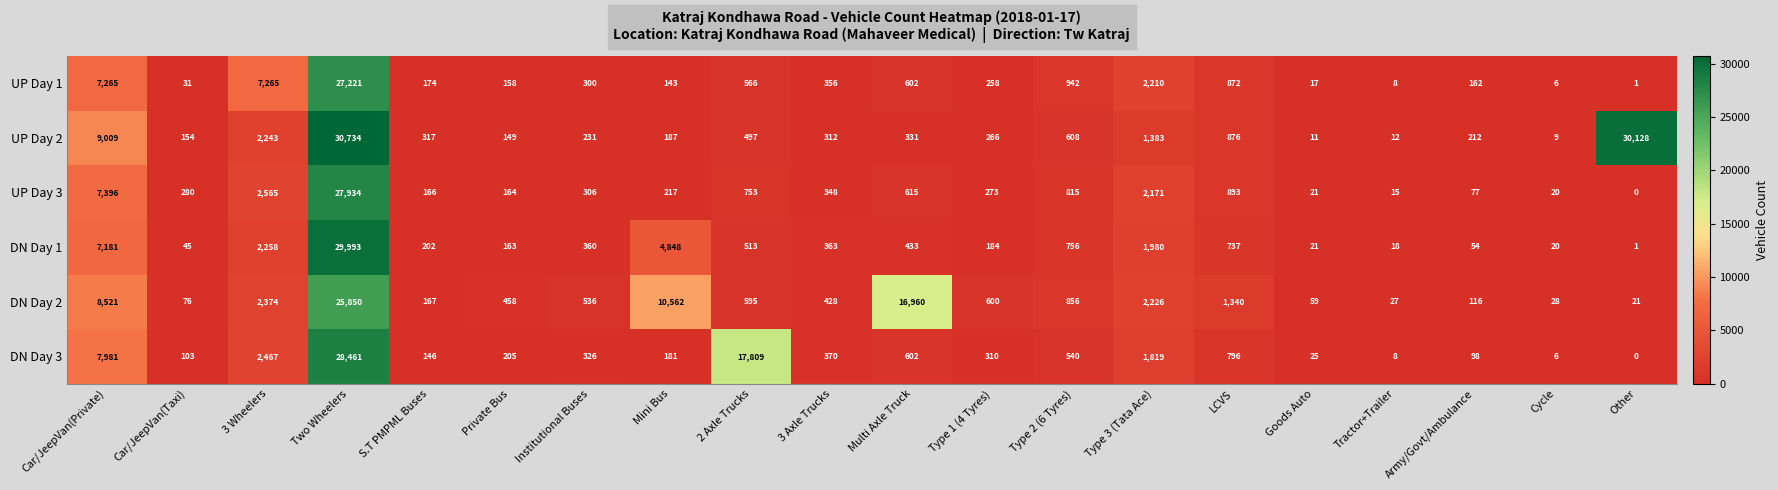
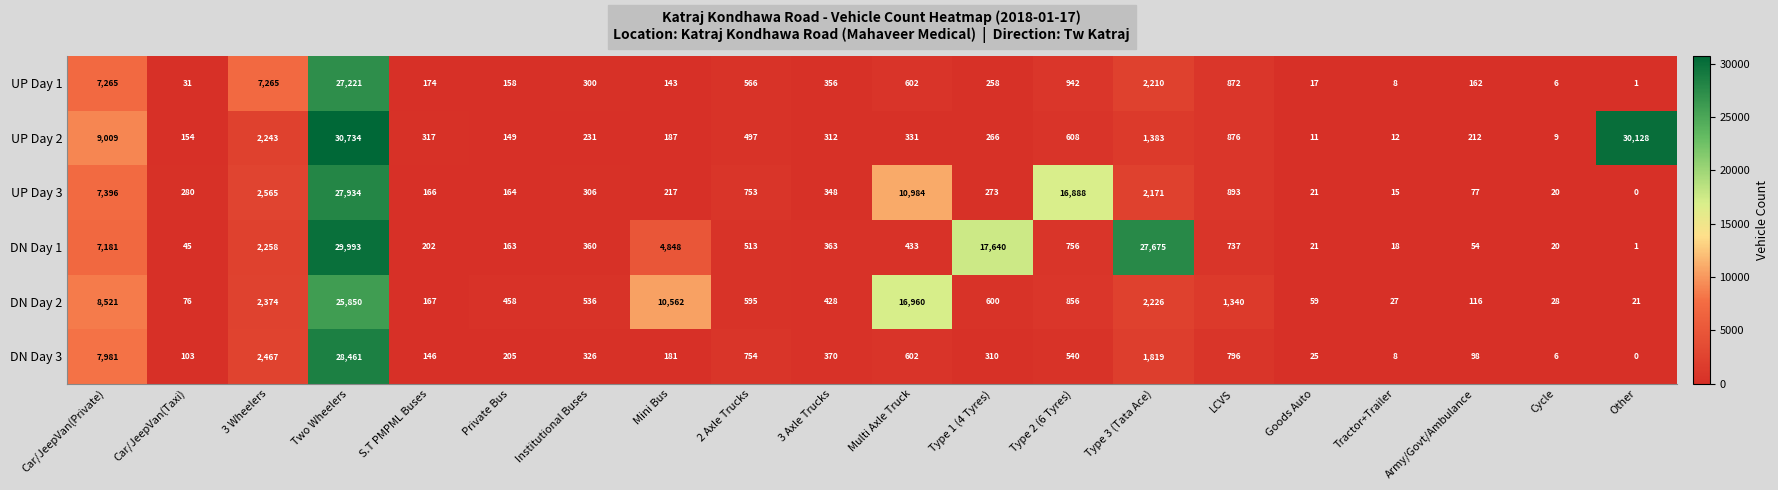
UP Day 3, Multi Axle Truck: 615 -> 10,984
UP Day 3, Type 2 (6 Tyres): 815 -> 16,888
DN Day 1, Type 1 (4 Tyres): 184 -> 17,640
DN Day 1, Type 3 (Tata Ace): 1,980 -> 27,675
DN Day 3, 2 Axle Trucks: 17,809 -> 754
